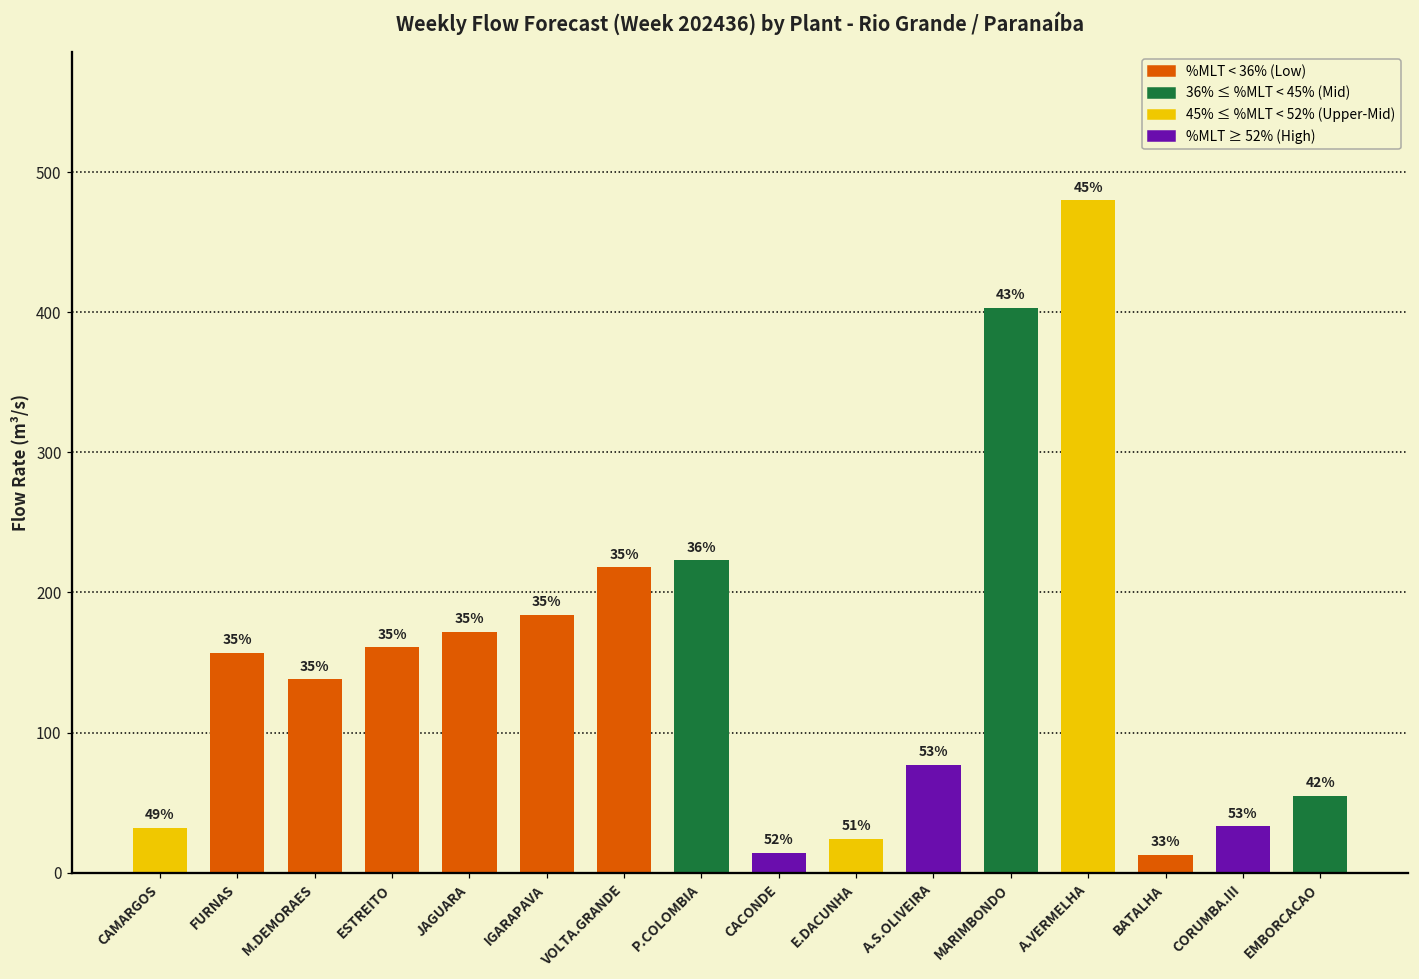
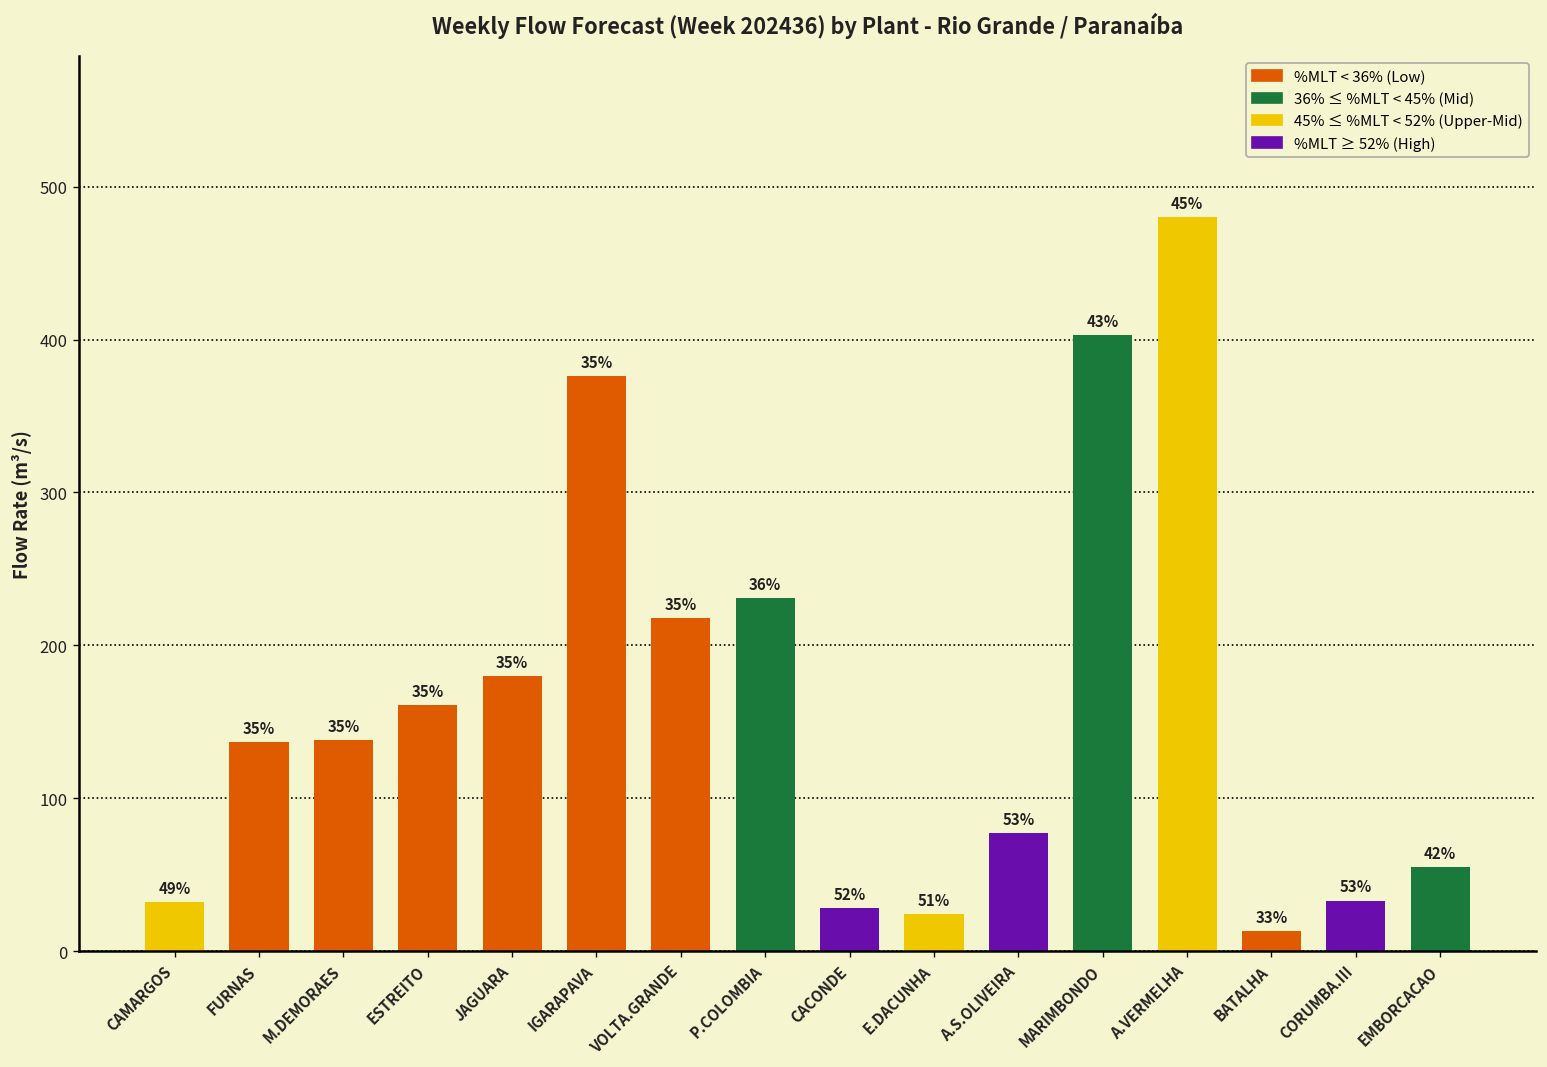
FURNAS: 157 -> 137
JAGUARA: 172 -> 180
IGARAPAVA: 184 -> 376
P.COLOMBIA: 223 -> 231
CACONDE: 14 -> 28
